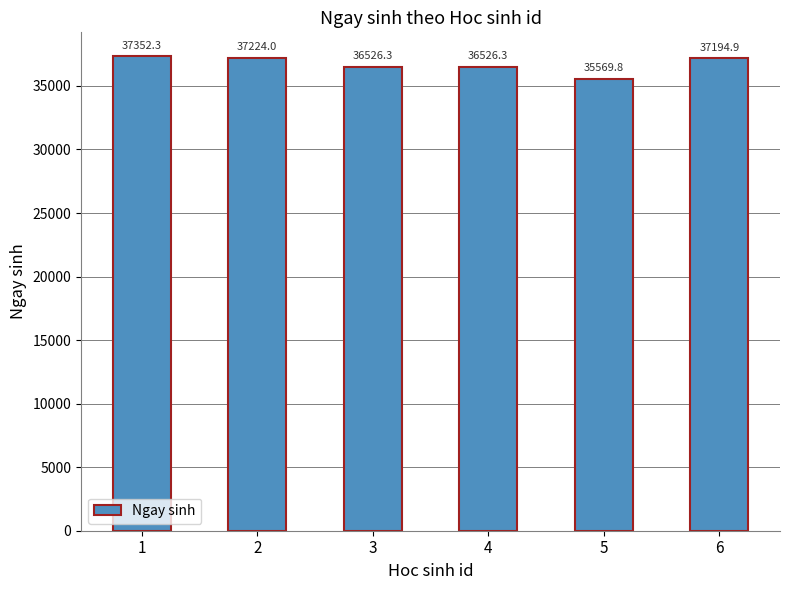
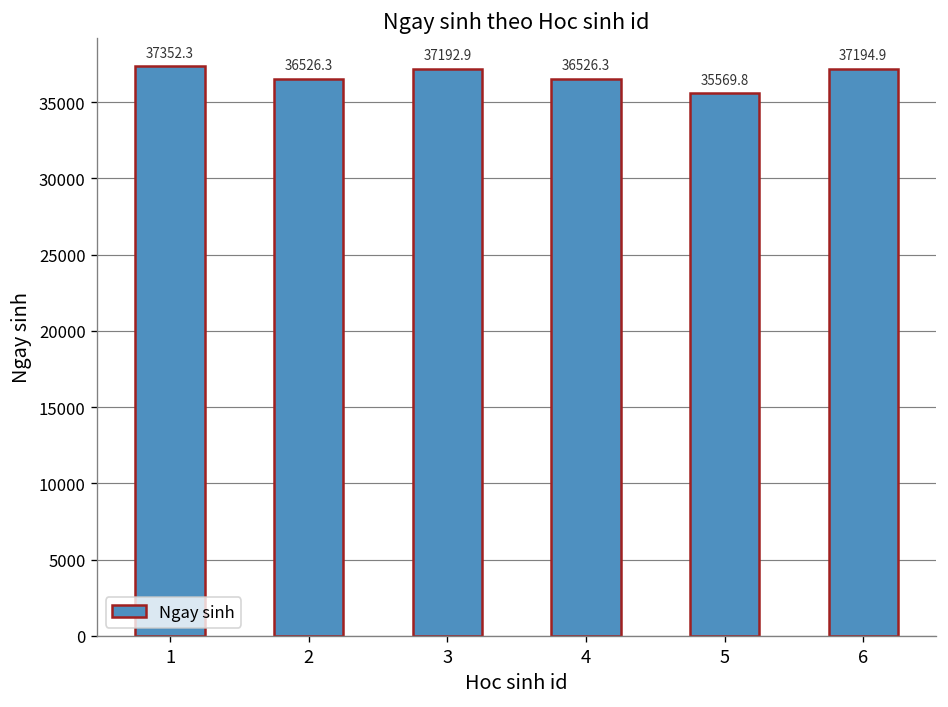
2: 37224.0 -> 36526.3
3: 36526.3 -> 37192.9
